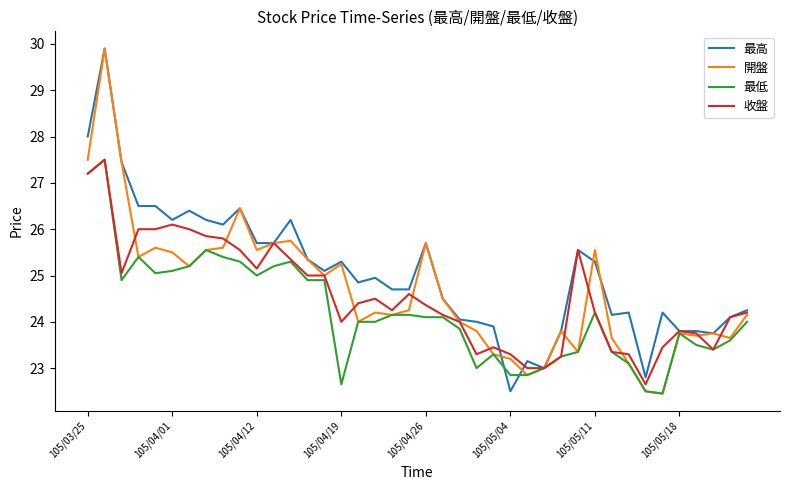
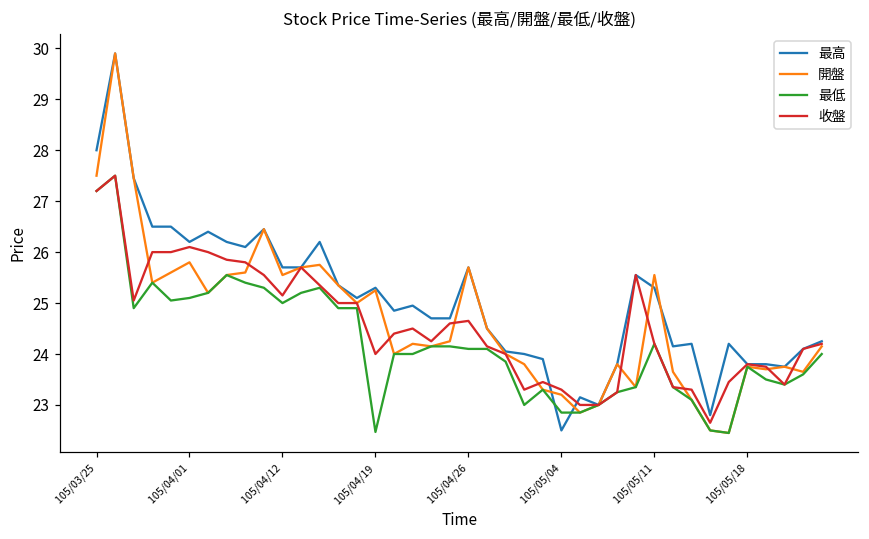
開盤, 105/04/01: 25.5 -> 25.8
最低, 105/04/19: 22.7 -> 22.5
收盤, 105/04/26: 24.4 -> 24.7
